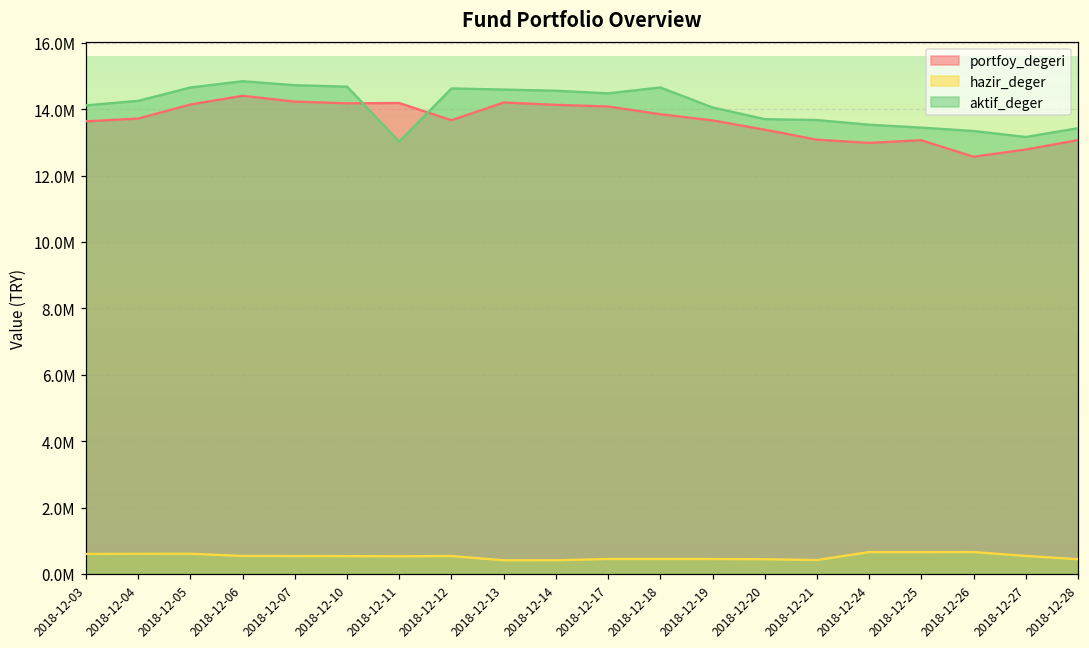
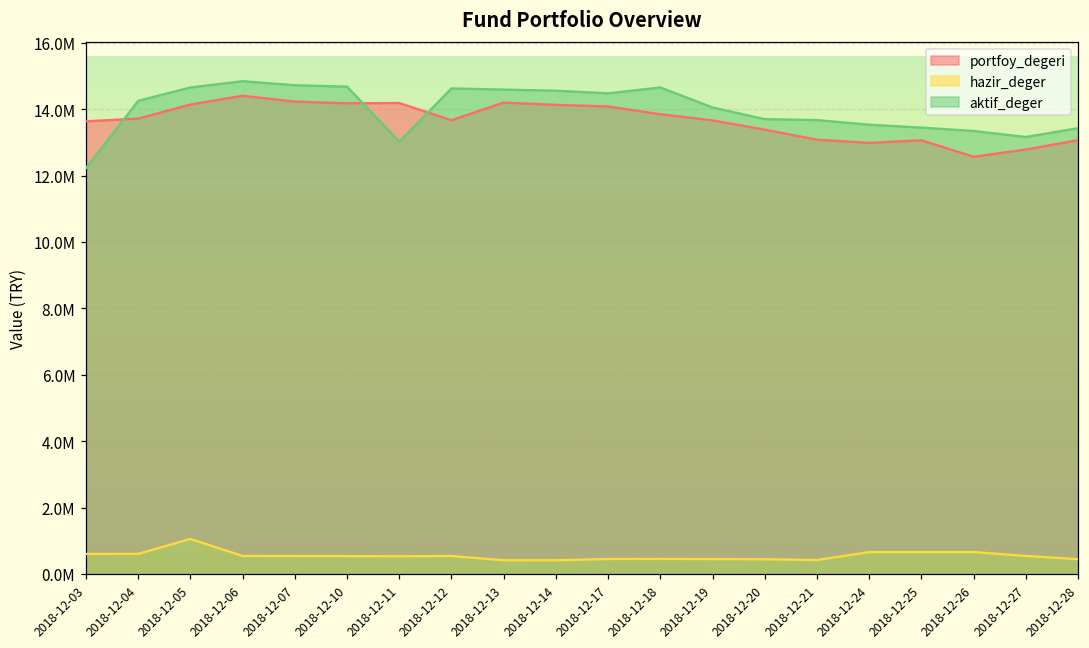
aktif_deger, 2018-12-03: 14100000 -> 12200000
hazir_deger, 2018-12-05: 600000 -> 1100000
